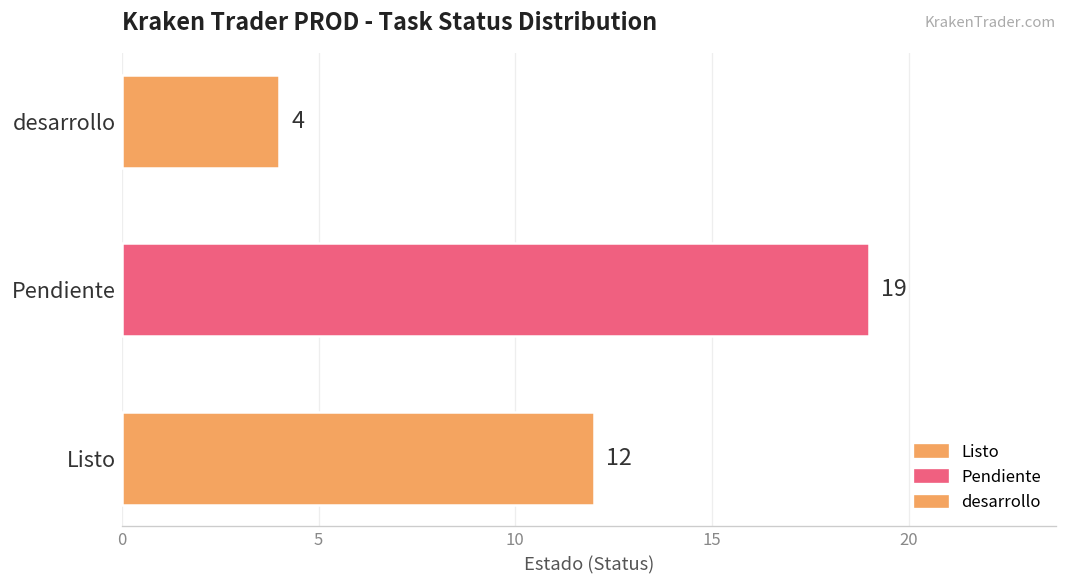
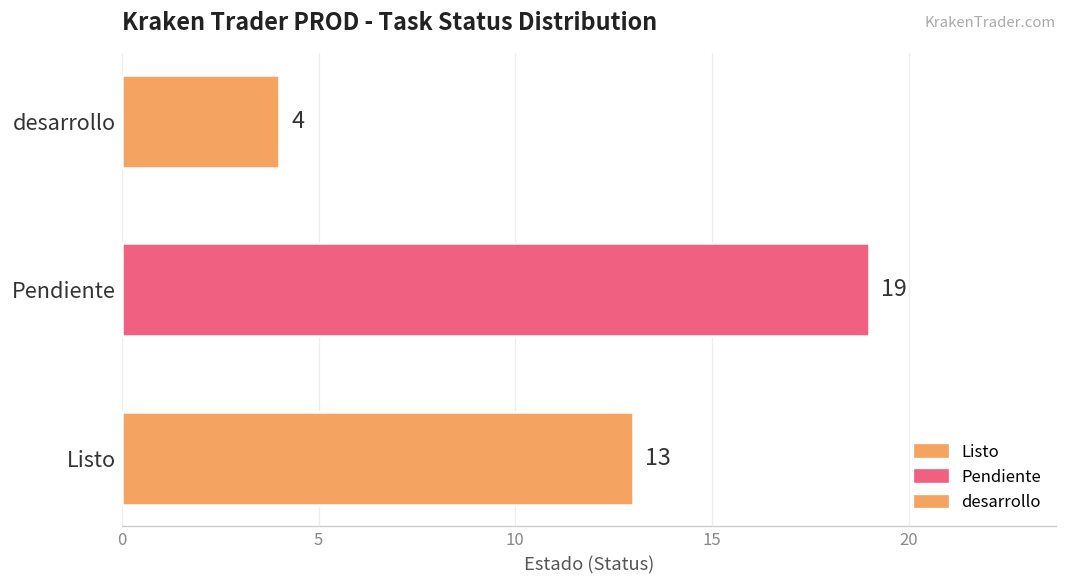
Listo: 12 -> 13
